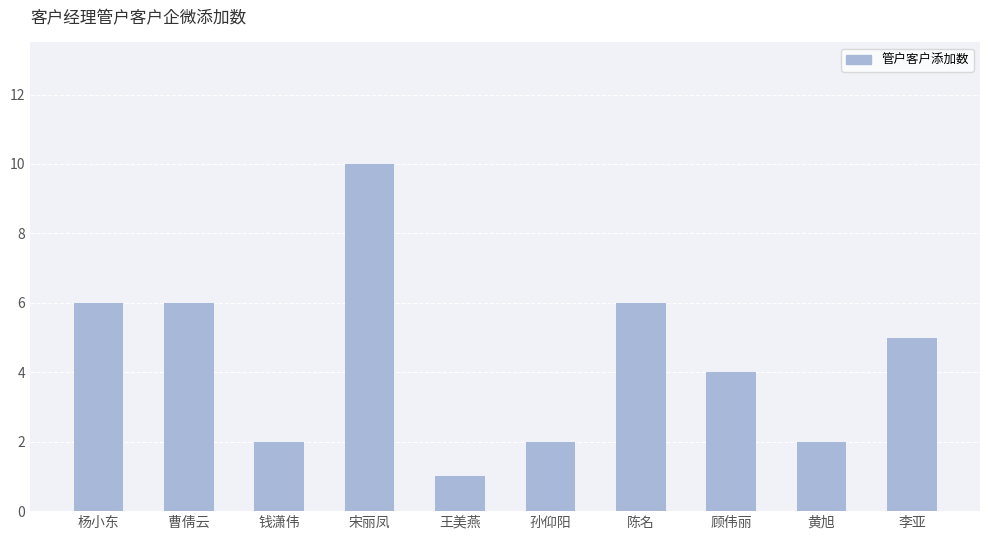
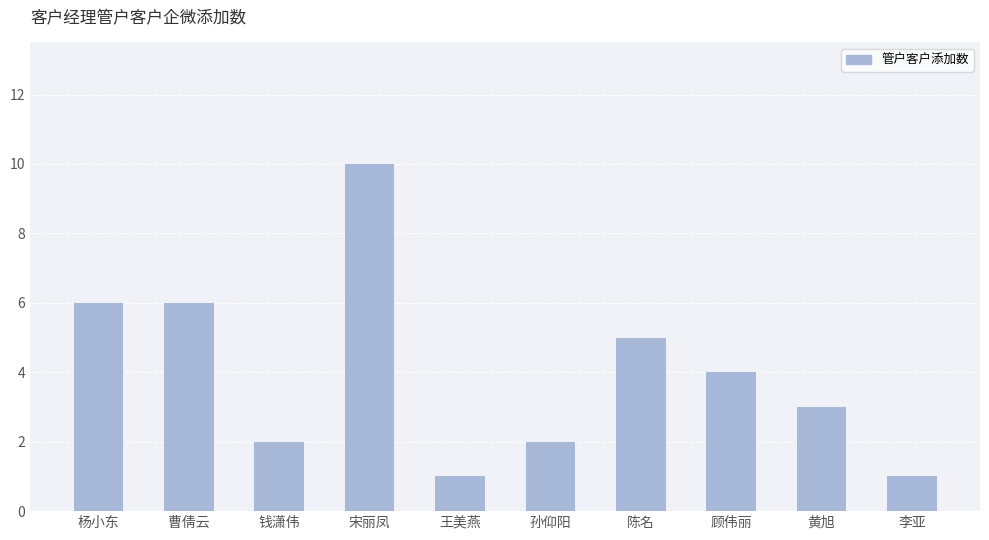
陈名: 6 -> 5
黄旭: 2 -> 3
李亚: 5 -> 1
